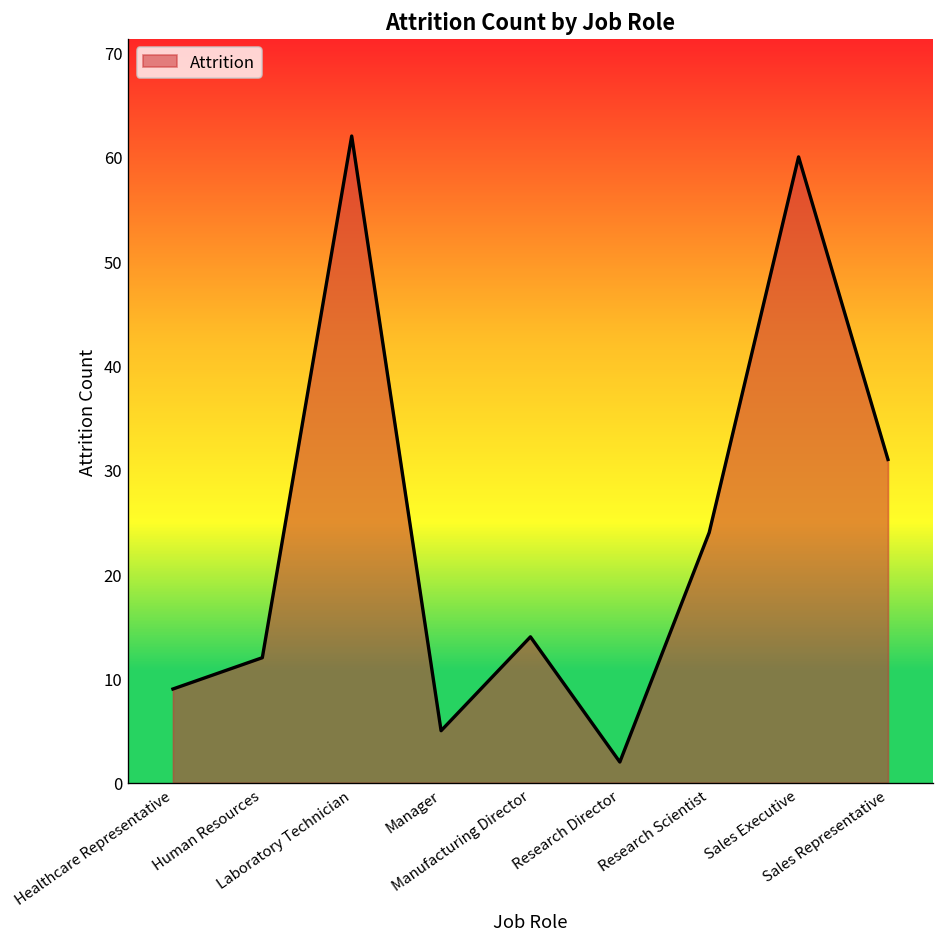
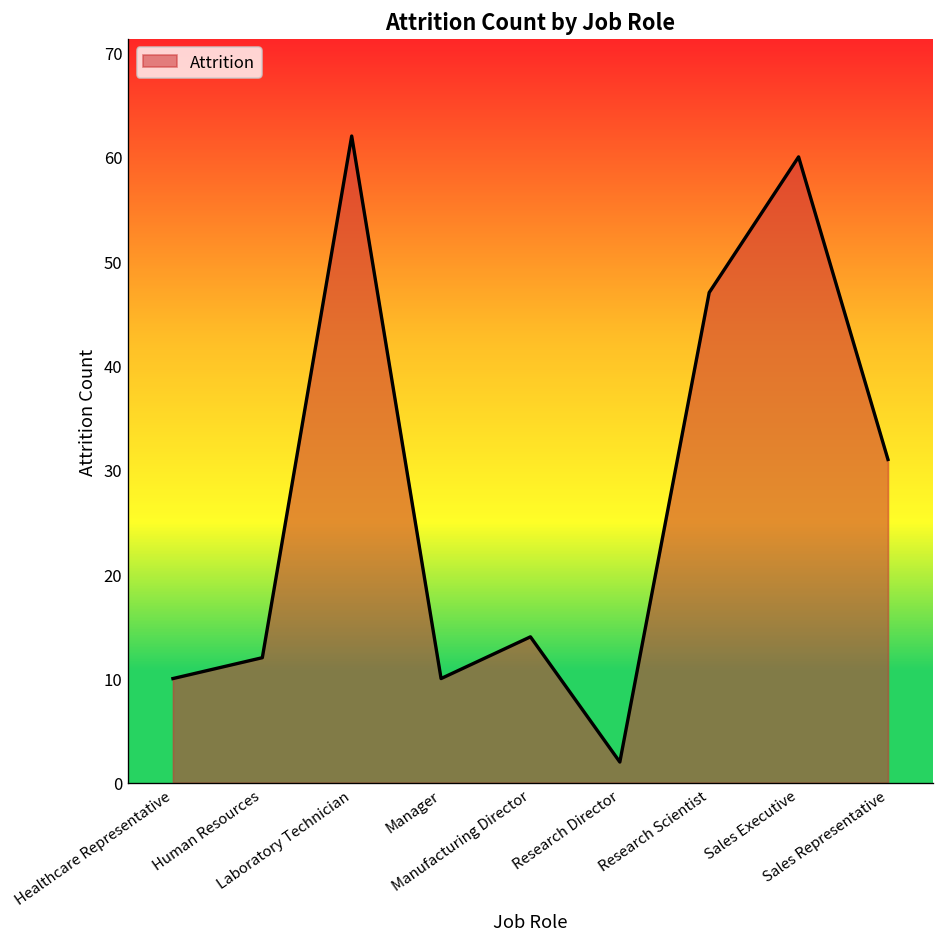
Healthcare Representative: 9 -> 10
Manager: 5 -> 10
Research Scientist: 24 -> 47
